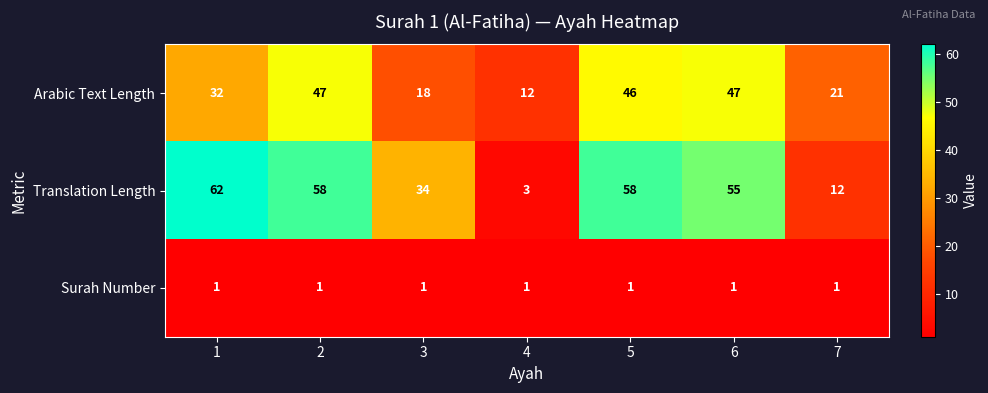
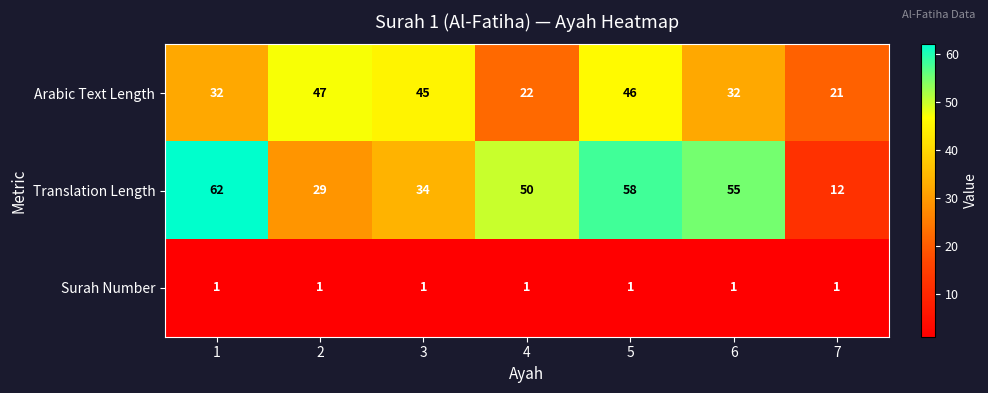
Arabic Text Length, 3: 18 -> 45
Arabic Text Length, 4: 12 -> 22
Arabic Text Length, 6: 47 -> 32
Translation Length, 2: 58 -> 29
Translation Length, 4: 3 -> 50
